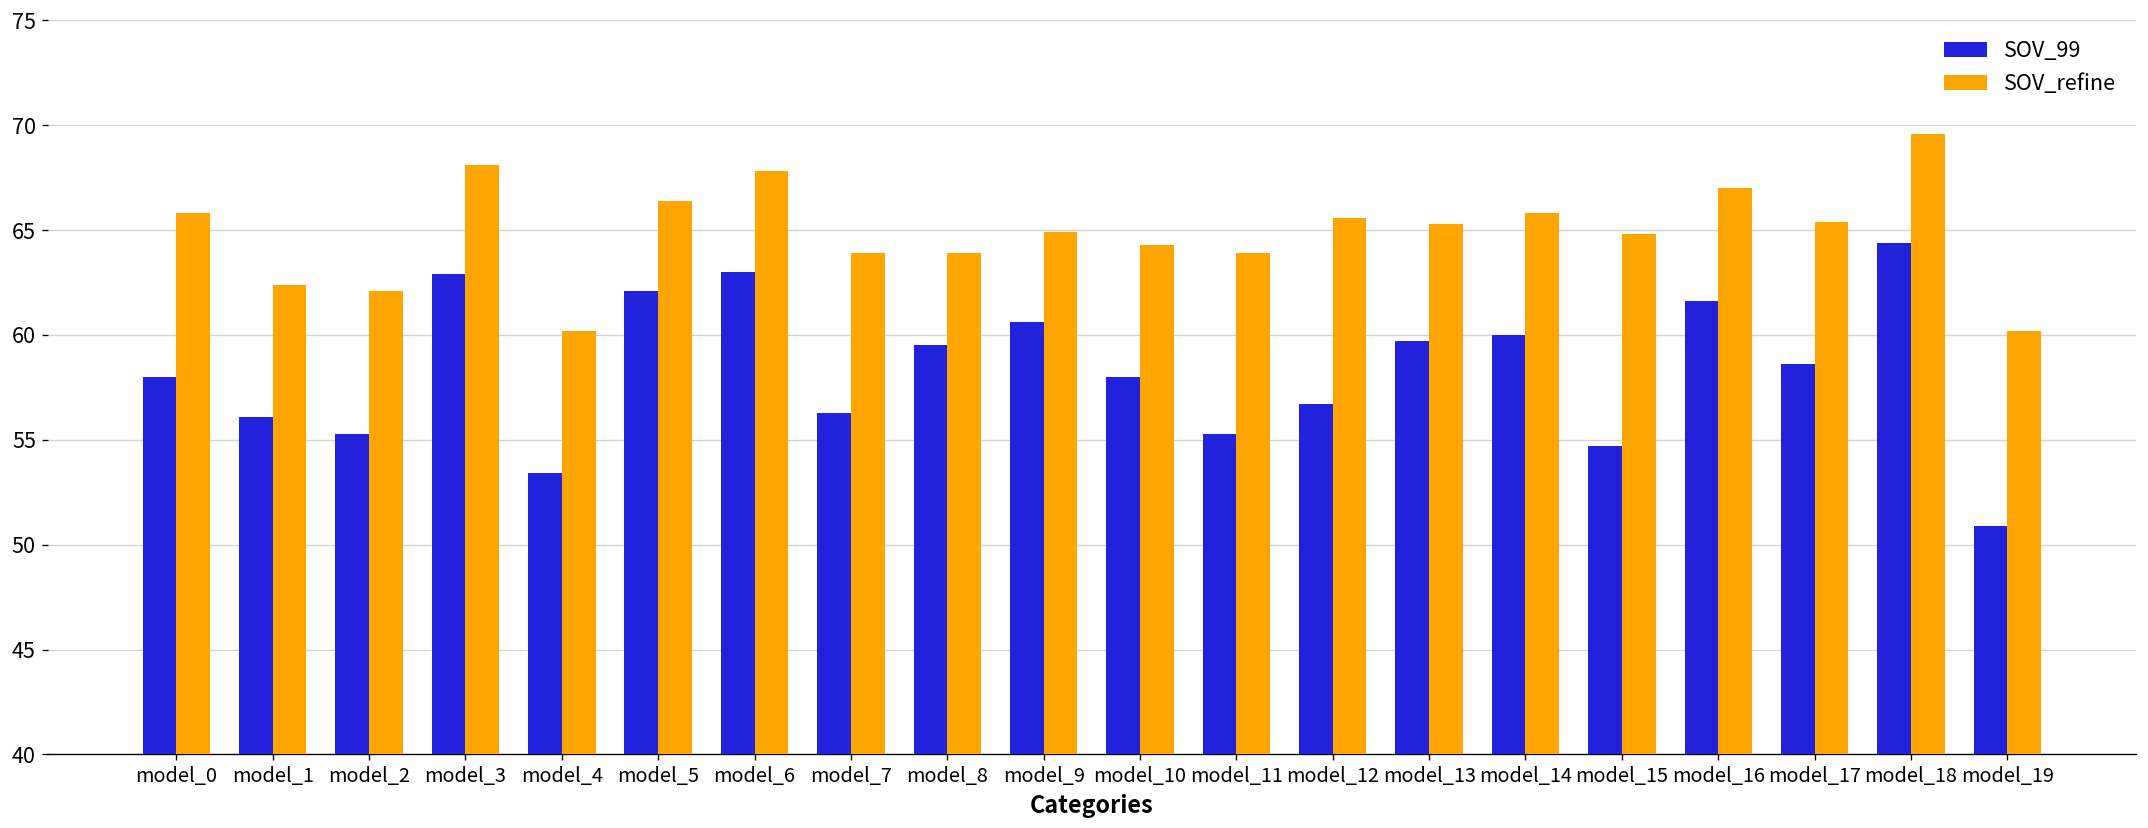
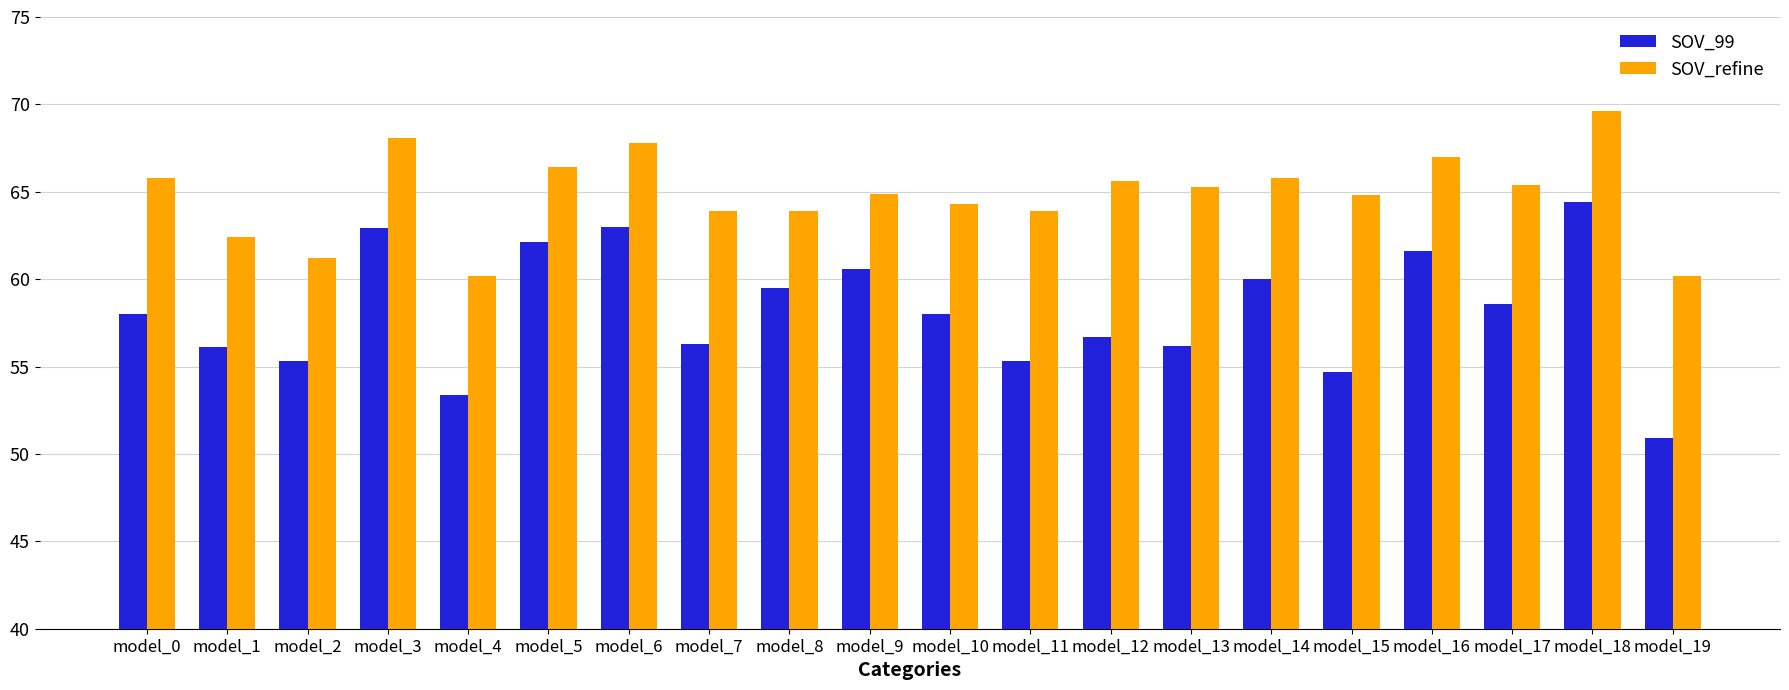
SOV_refine, model_2: 62.1 -> 61.2
SOV_99, model_13: 59.7 -> 56.2
